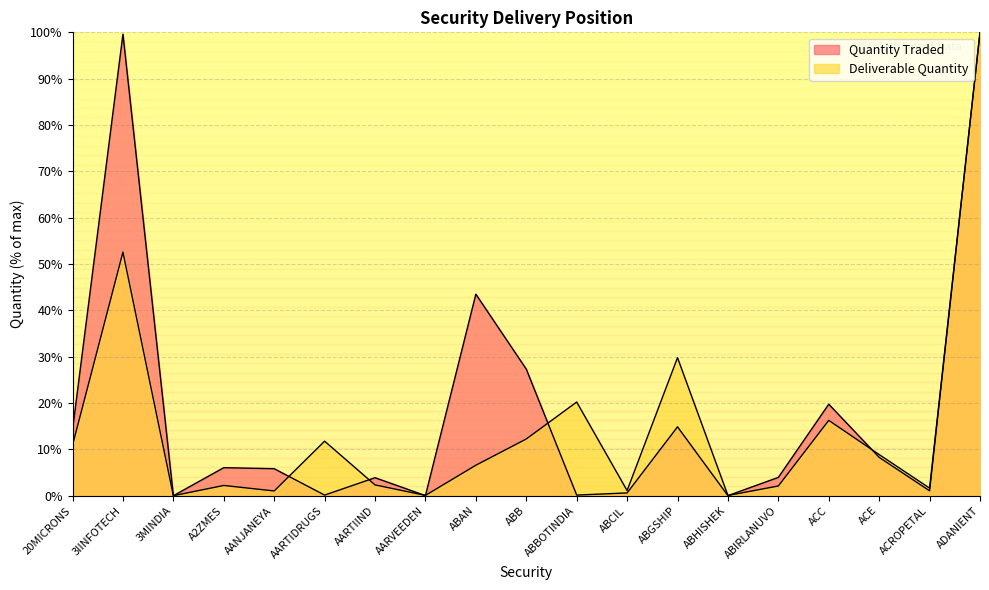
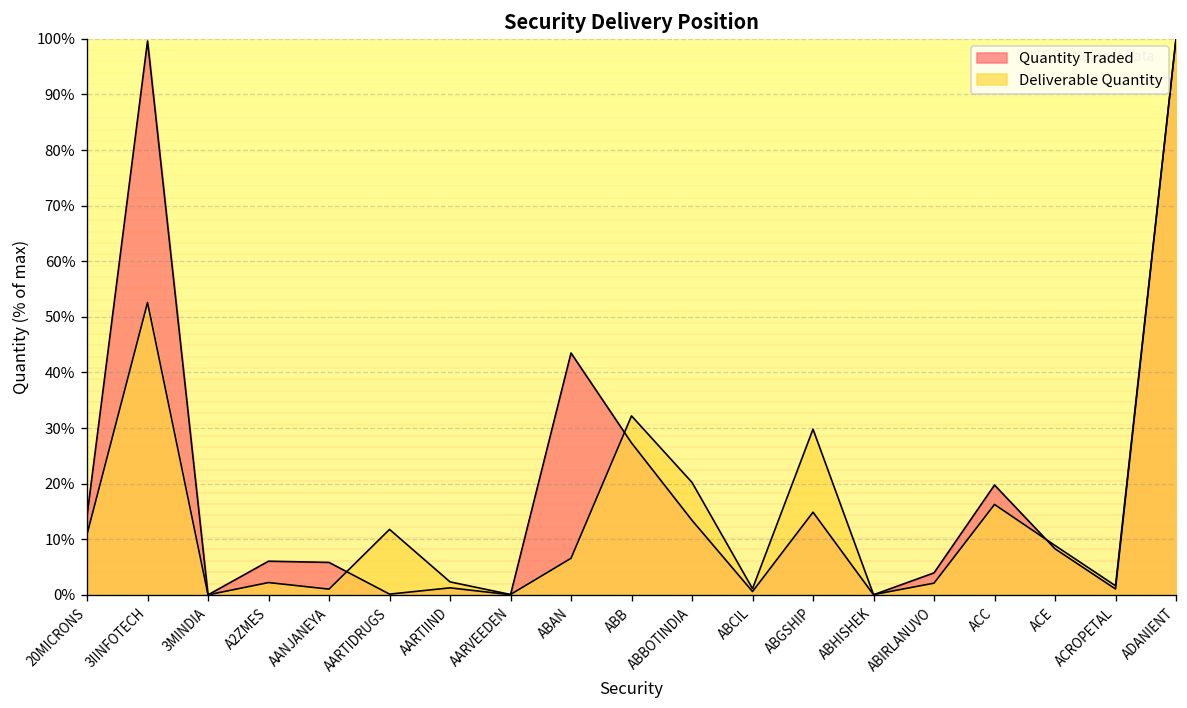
Quantity Traded, AARTIIND: 4% -> 1%
Deliverable Quantity, ABB: 12% -> 32%
Quantity Traded, ABBOTINDIA: 0% -> 13%
